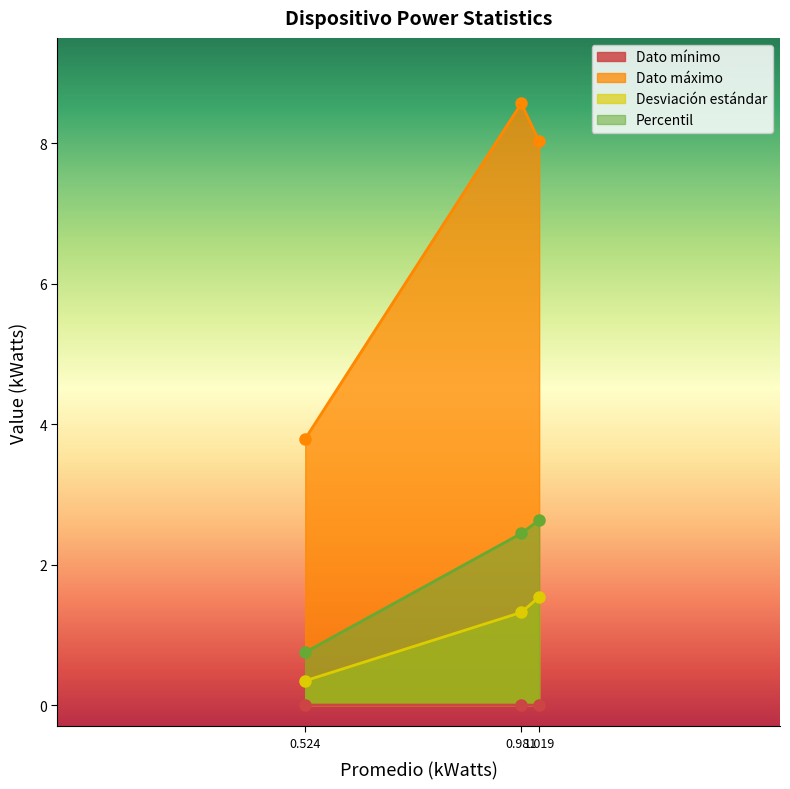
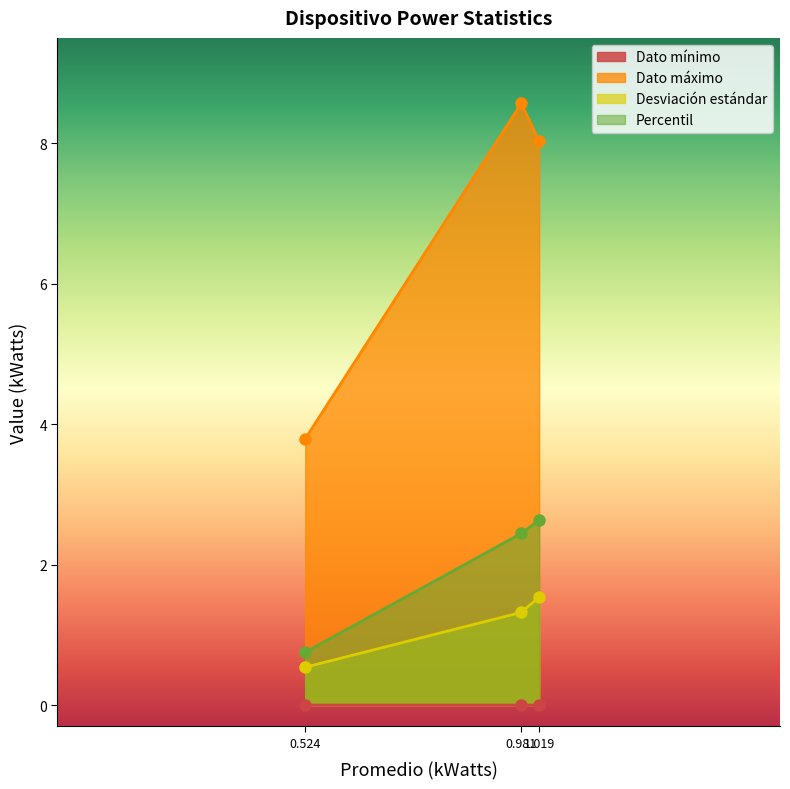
Desviación estándar, 0.524: 0.3 -> 0.5
